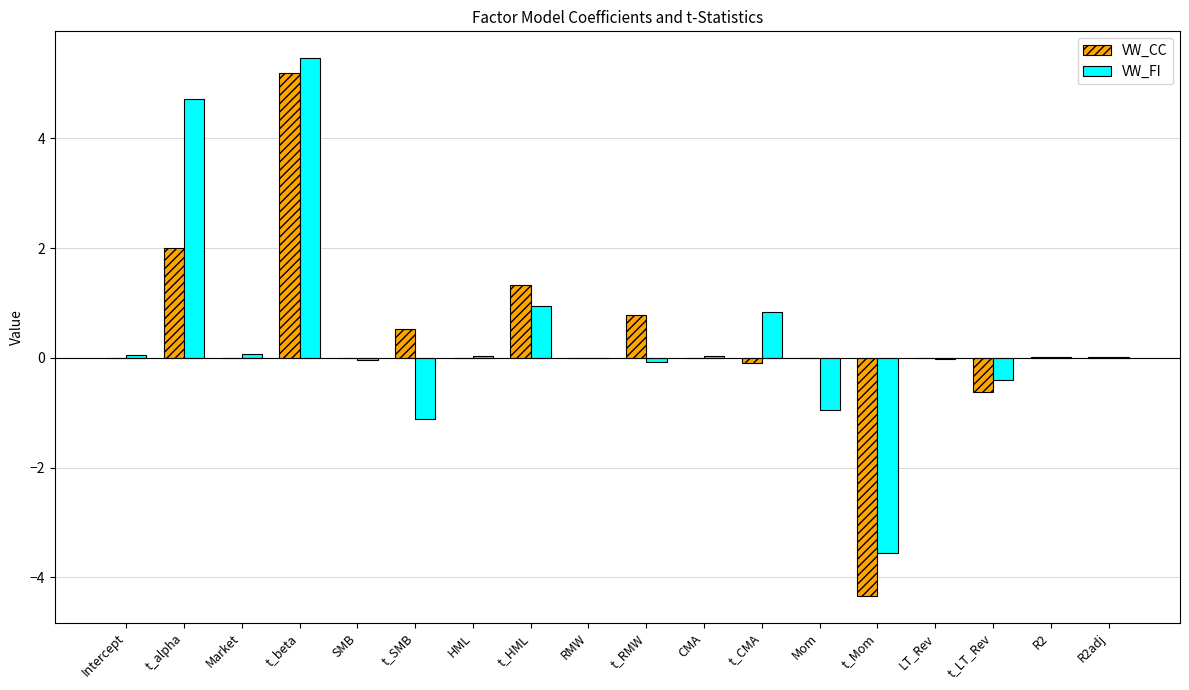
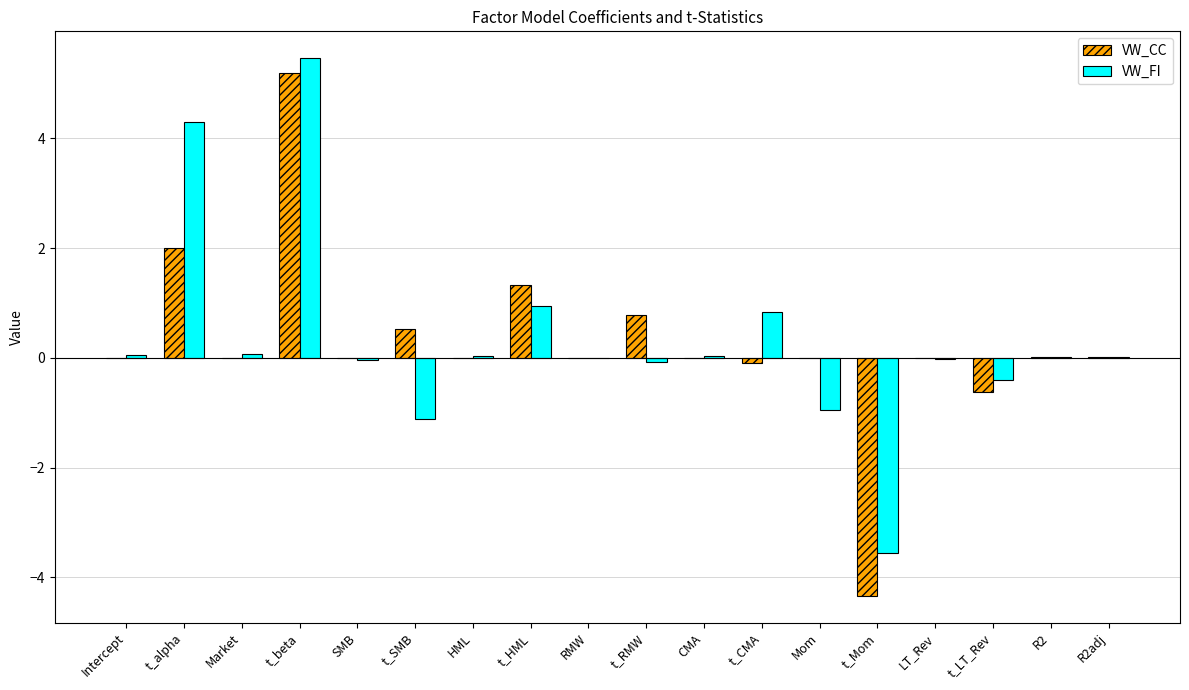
VW_FI, t_alpha: 4.7 -> 4.3
